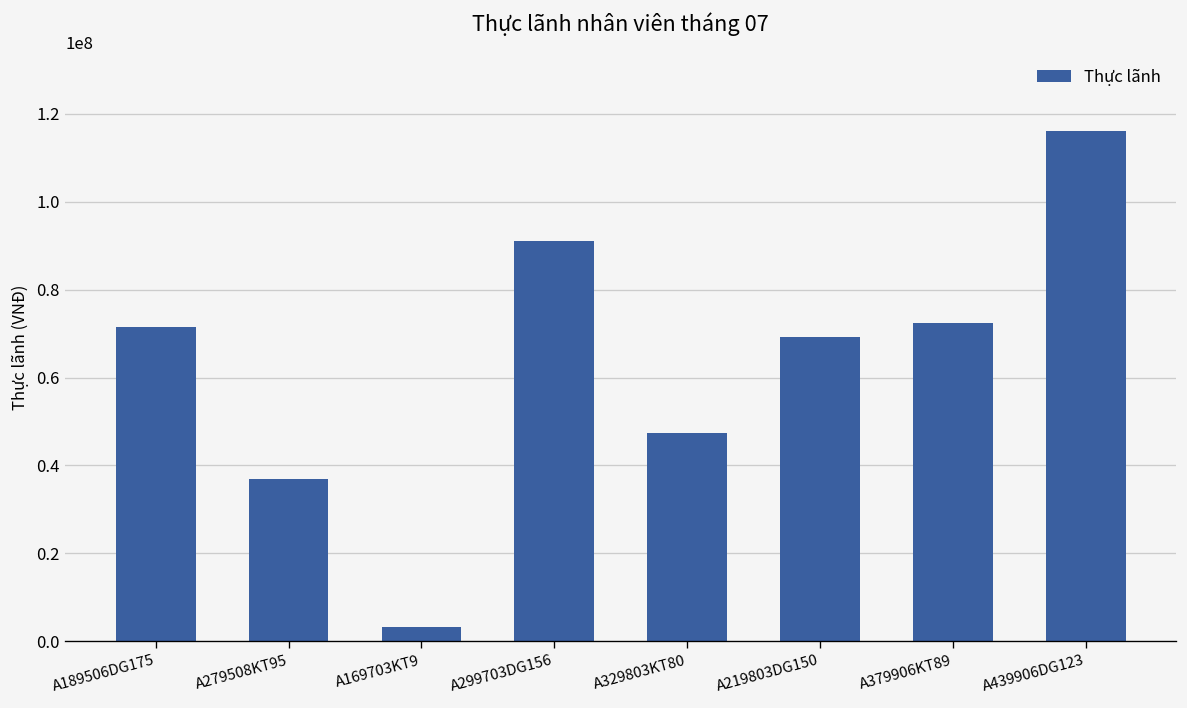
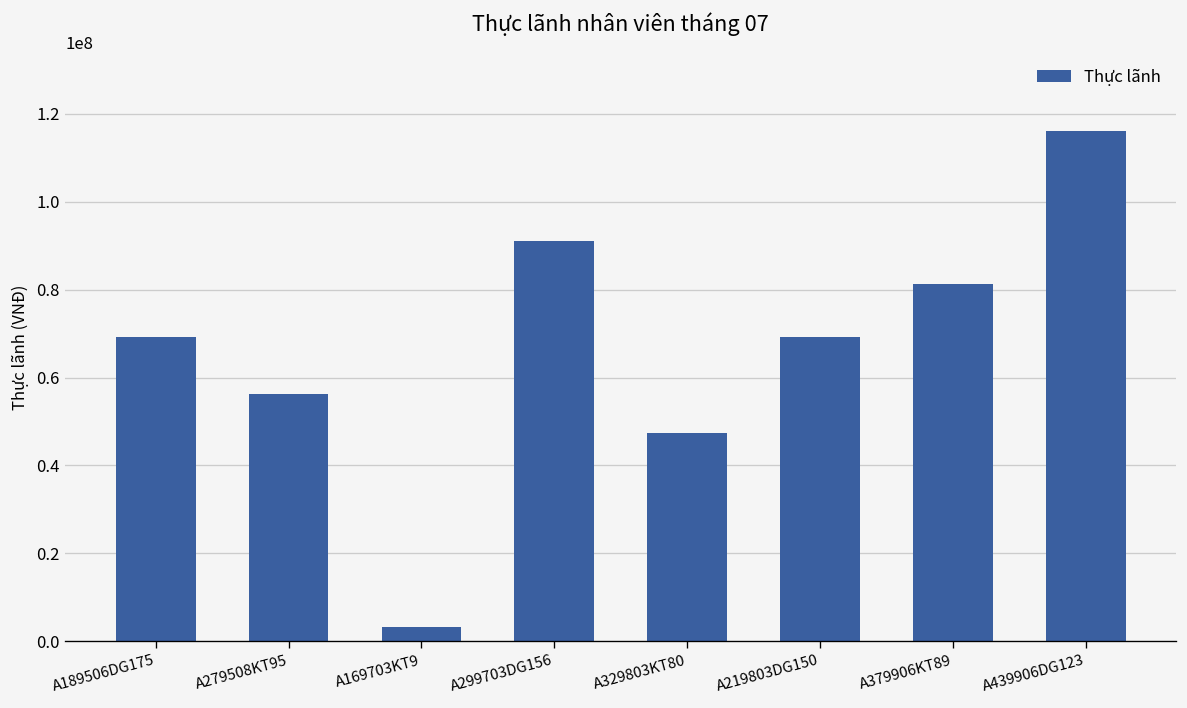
A189506DG175: 71000000 -> 69000000
A279508KT95: 37000000 -> 56000000
A379906KT89: 72000000 -> 81000000
